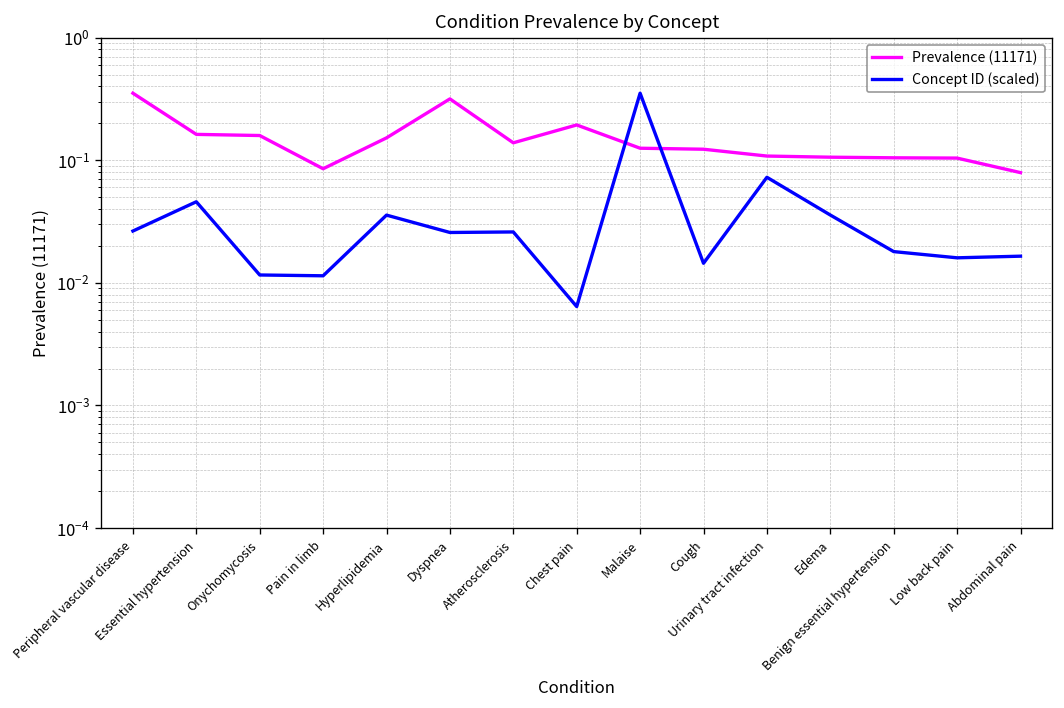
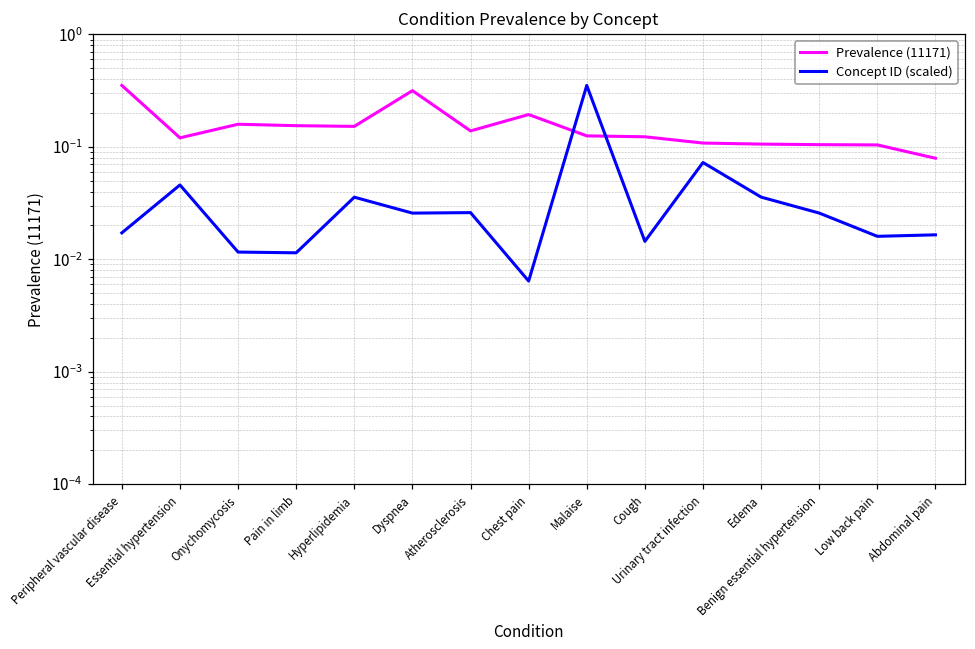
Concept ID (scaled), Peripheral vascular disease: 0.026 -> 0.017
Prevalence (11171), Essential hypertension: 0.16 -> 0.12
Prevalence (11171), Pain in limb: 0.09 -> 0.15
Concept ID (scaled), Benign essential hypertension: 0.018 -> 0.026
